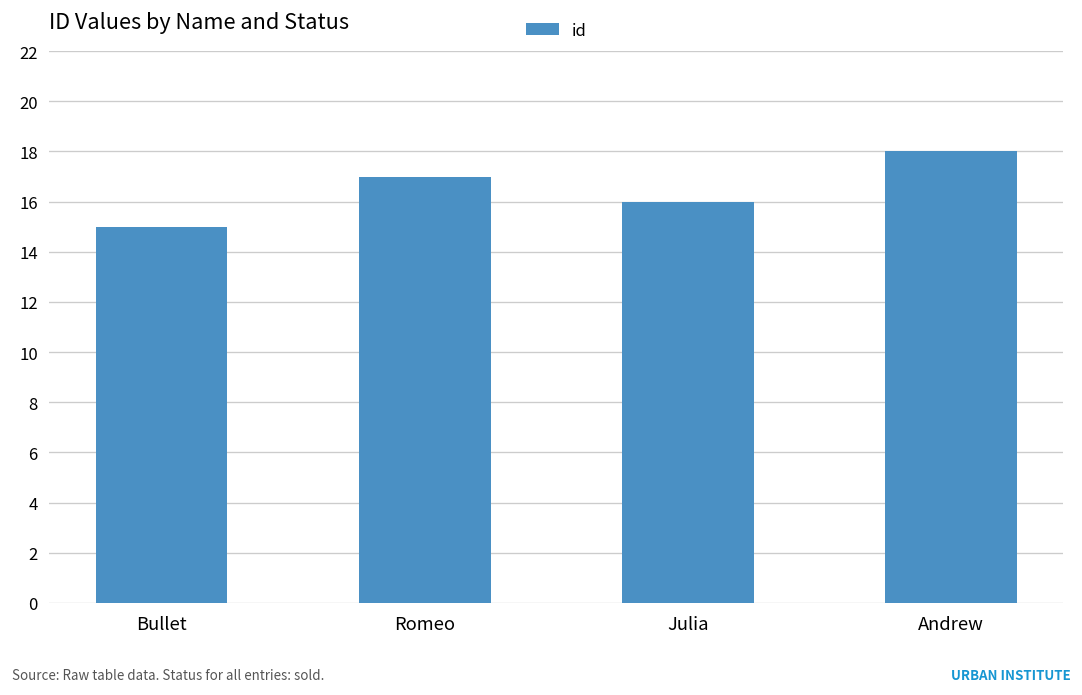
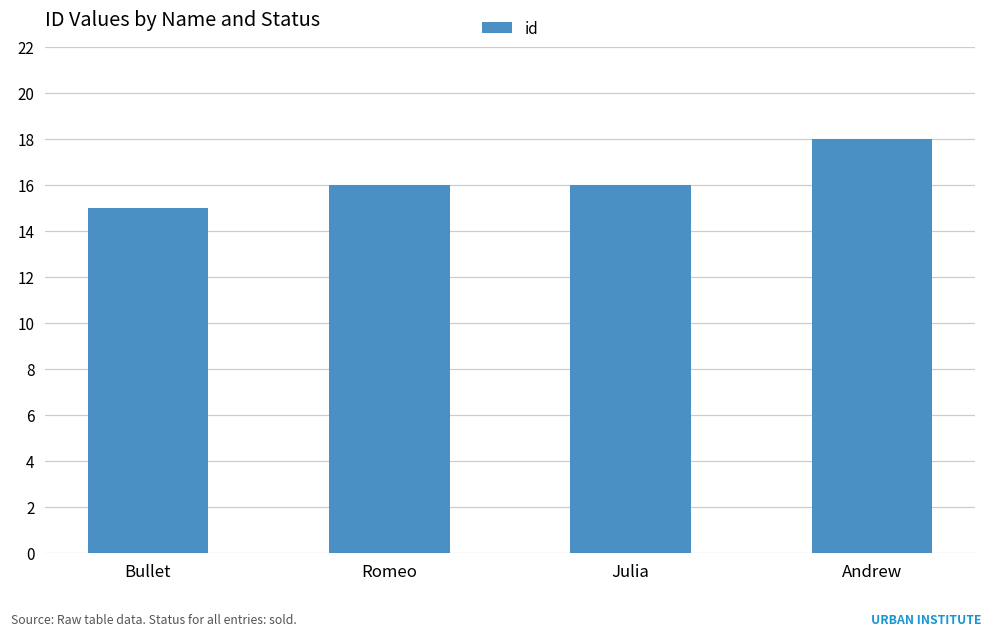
Romeo: 17 -> 16
